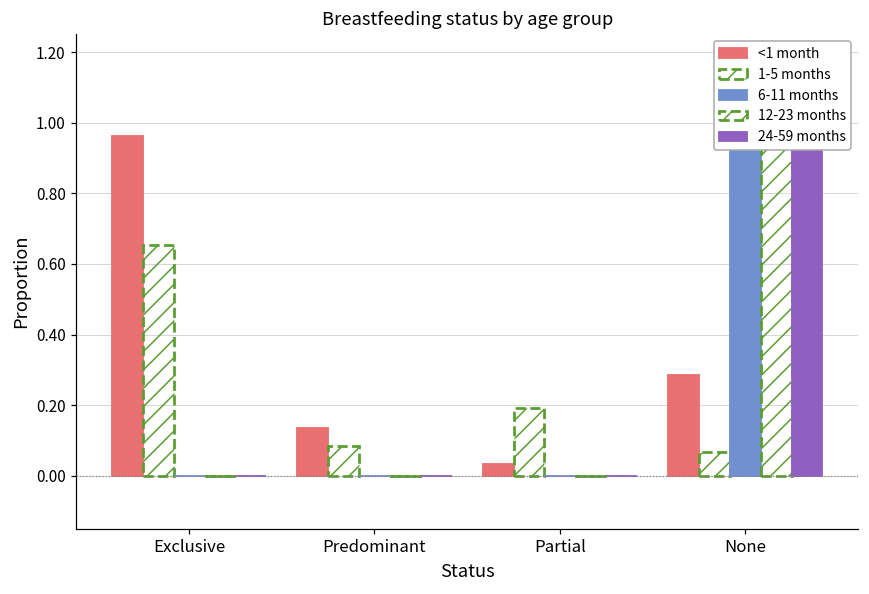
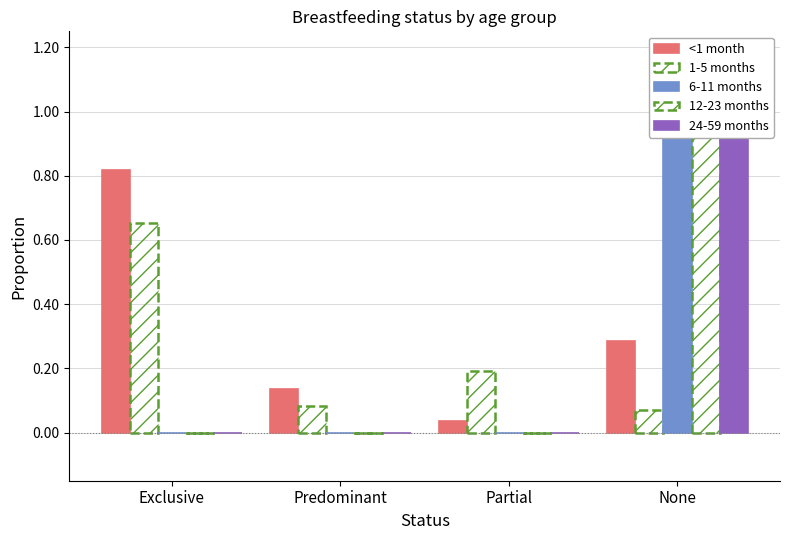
<1 month, Exclusive: 0.96 -> 0.82
